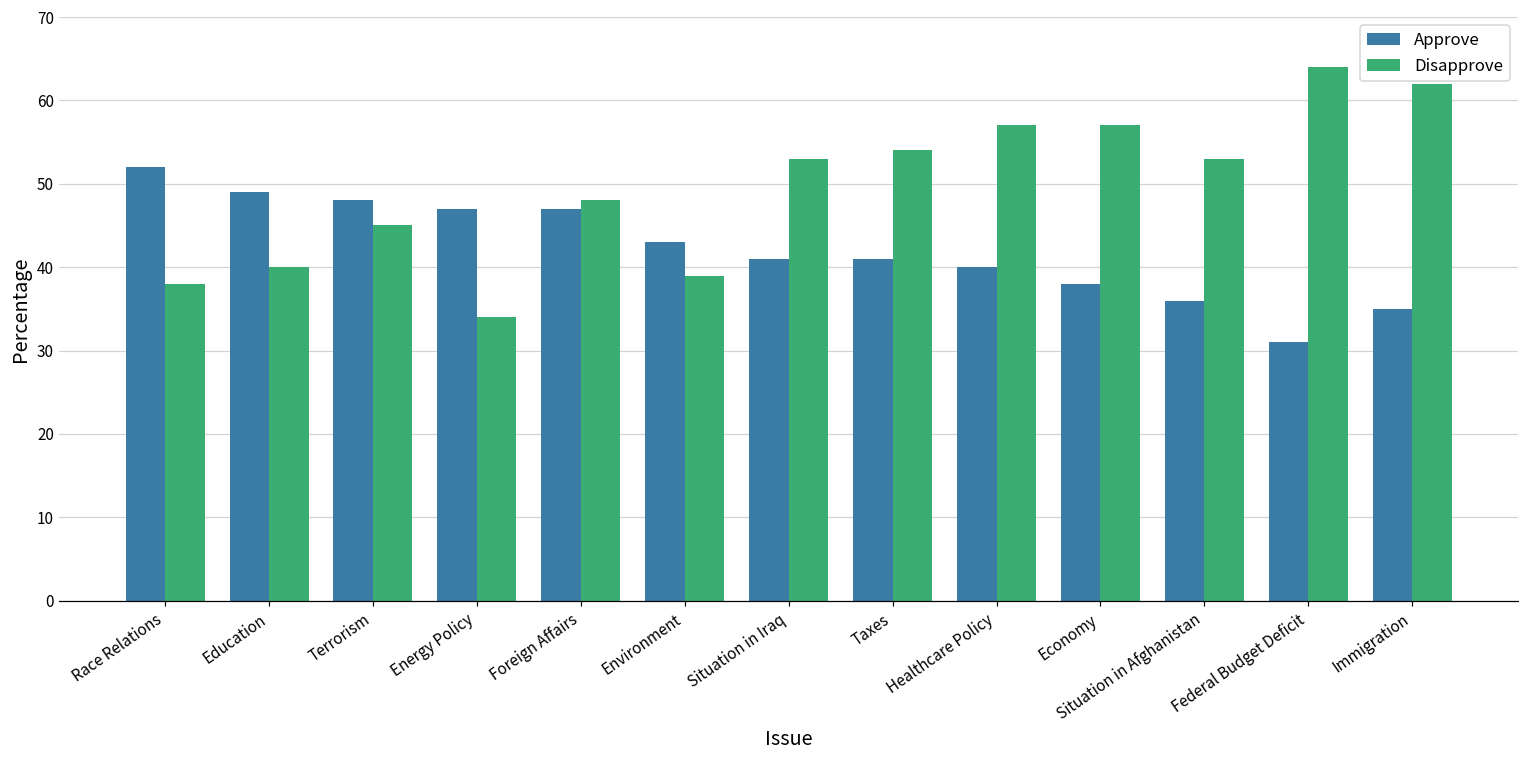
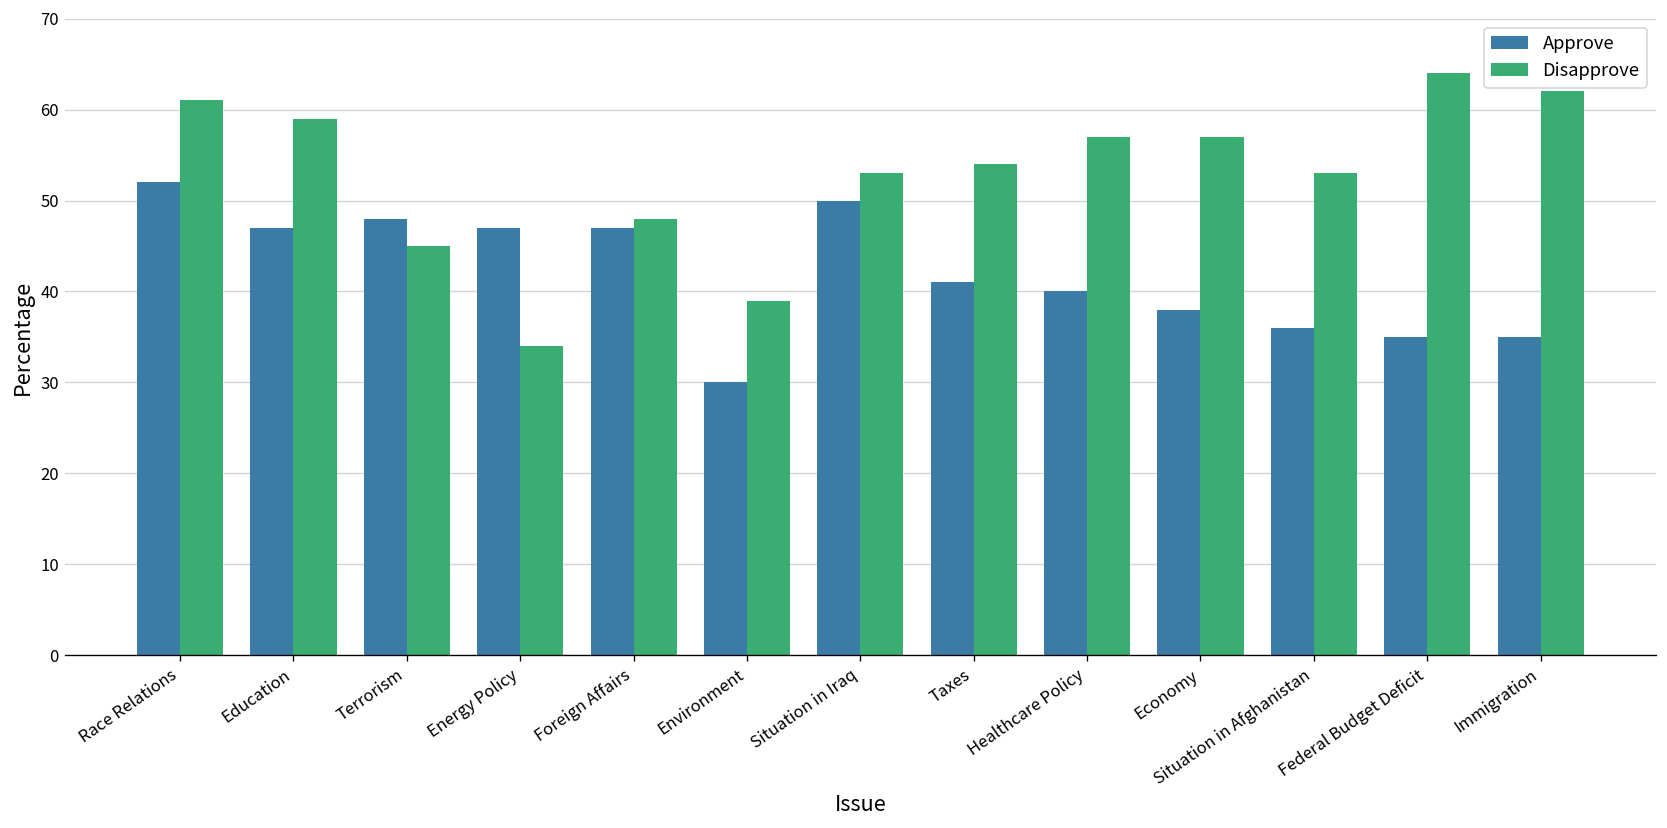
Disapprove, Race Relations: 38 -> 61
Approve, Education: 49 -> 47
Disapprove, Education: 40 -> 59
Approve, Environment: 43 -> 30
Approve, Situation in Iraq: 41 -> 50
Approve, Federal Budget Deficit: 31 -> 35
